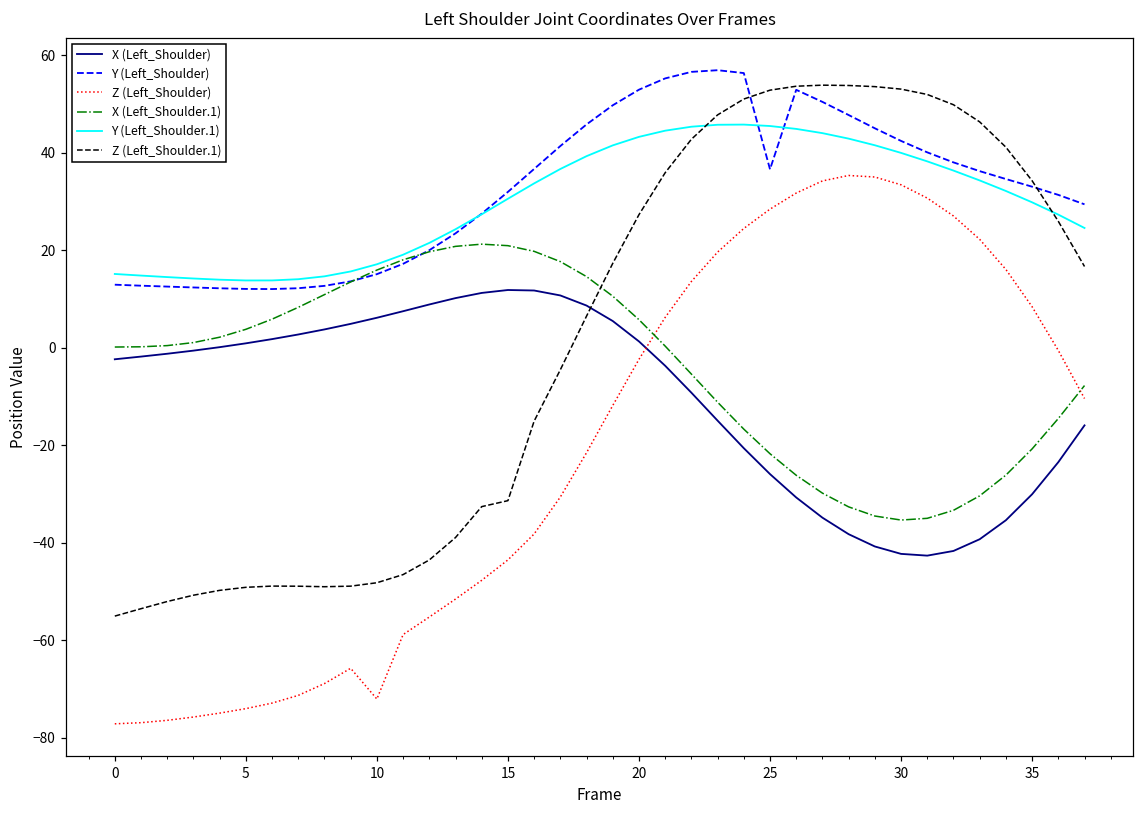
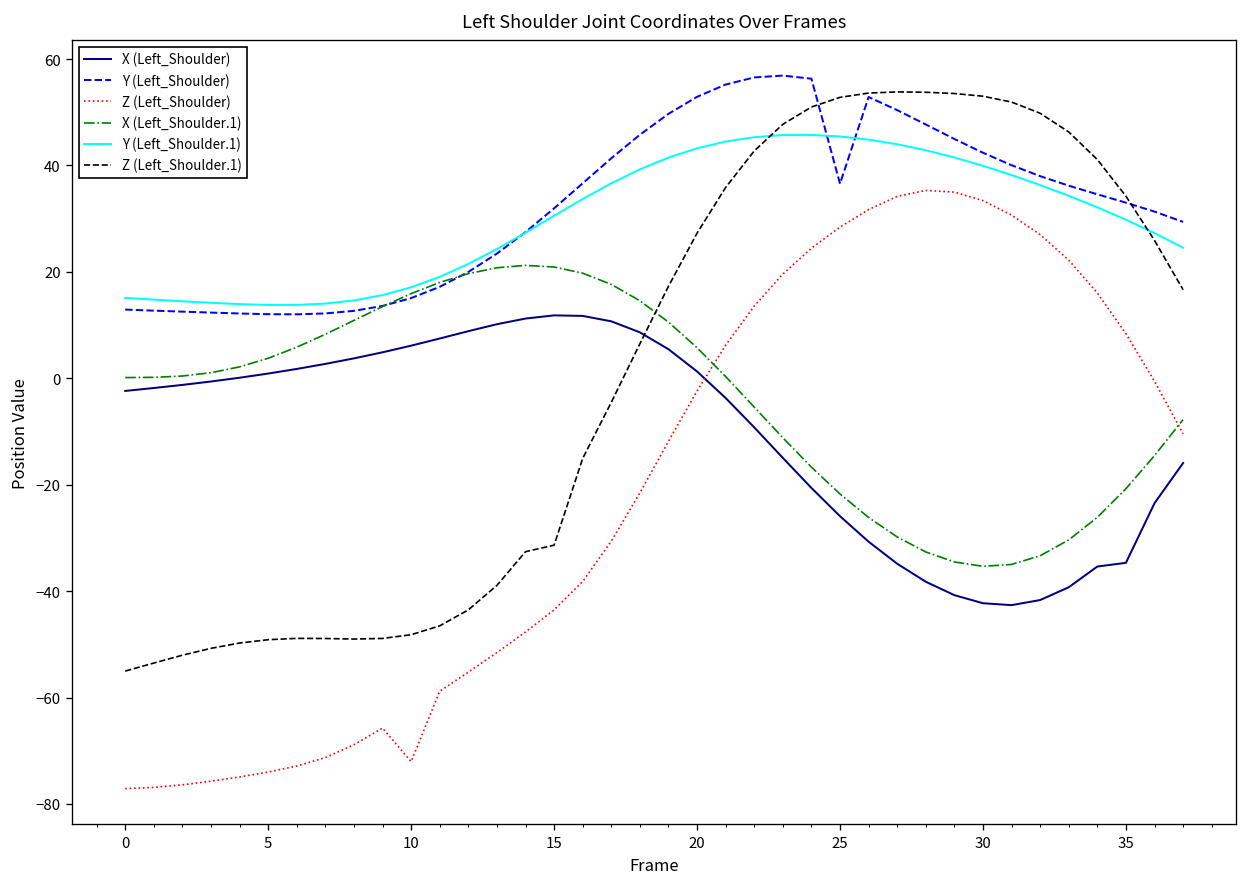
X (Left_Shoulder), 35: -30 -> -35
